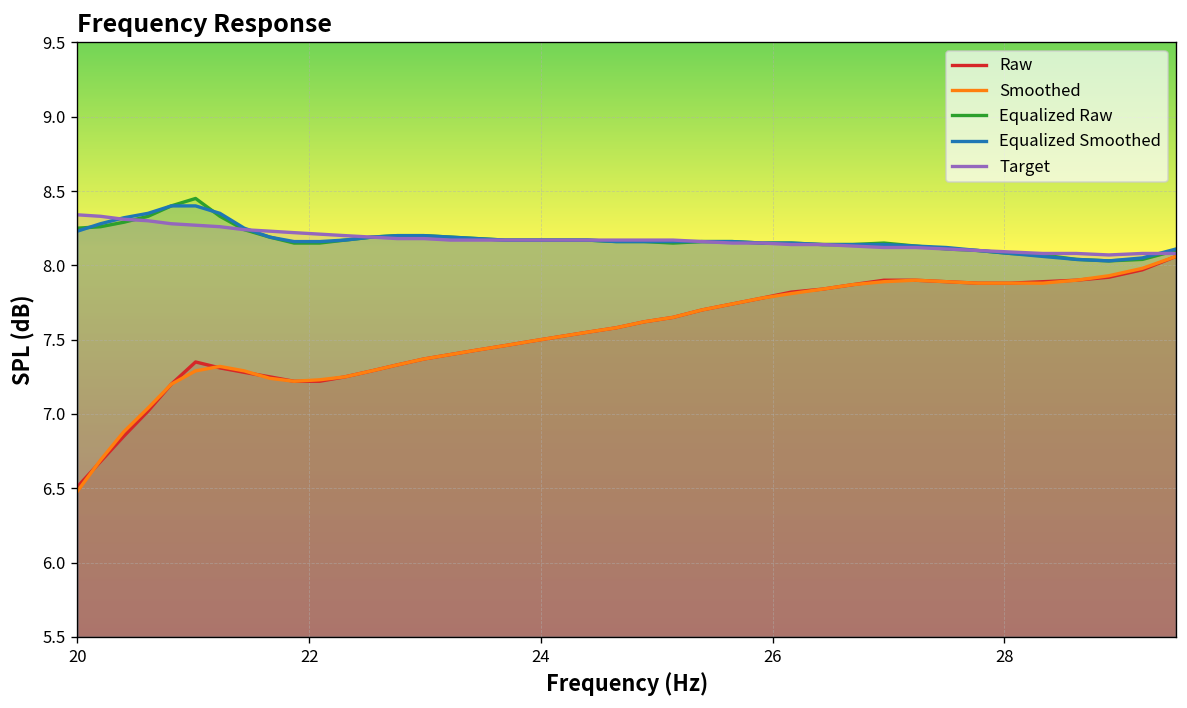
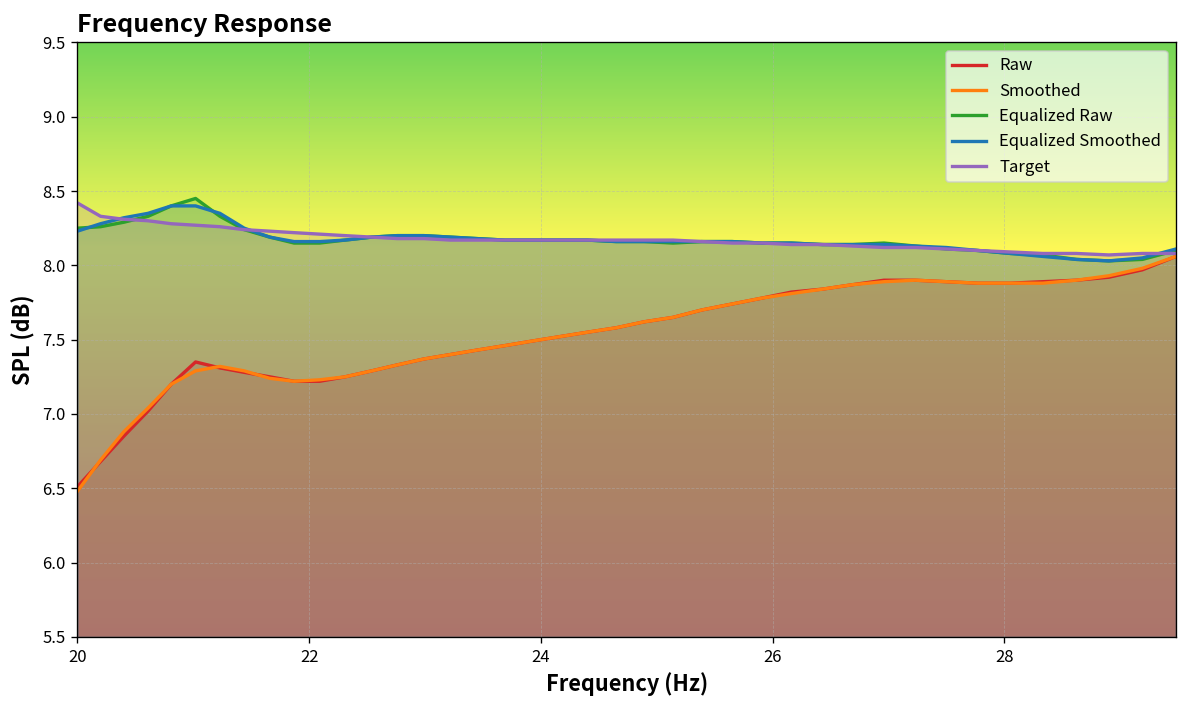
Target, 20: 8.34 -> 8.42
